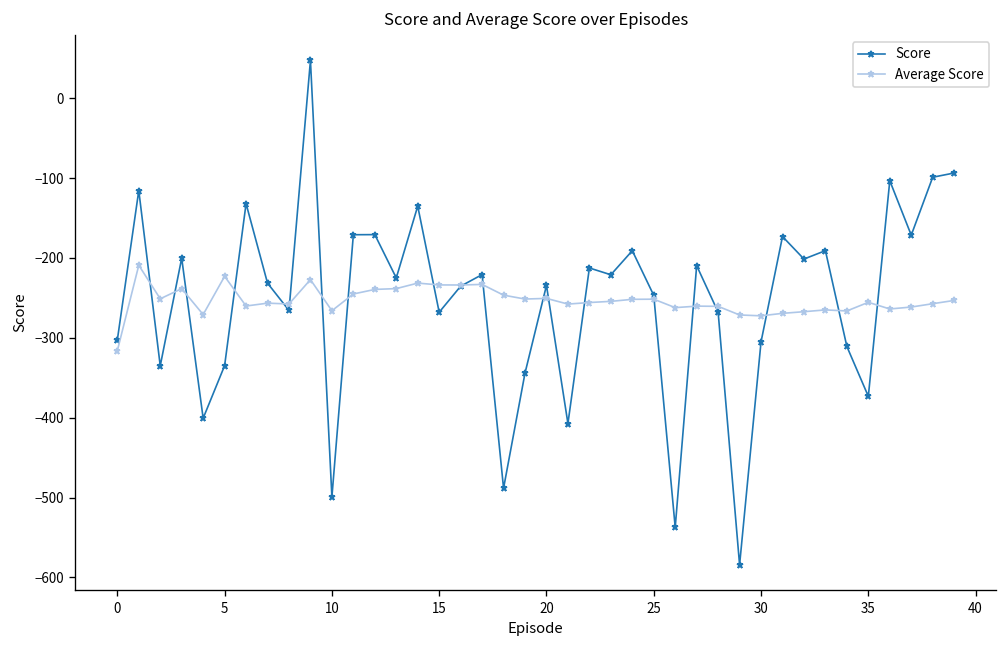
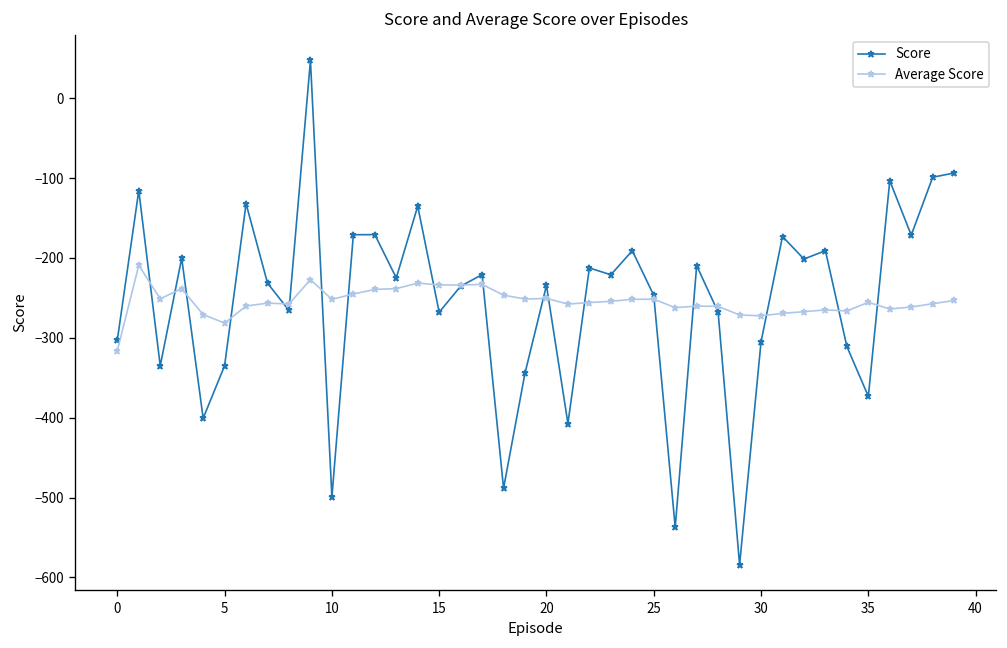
Average Score, 5: -220 -> -280
Average Score, 10: -270 -> -250
